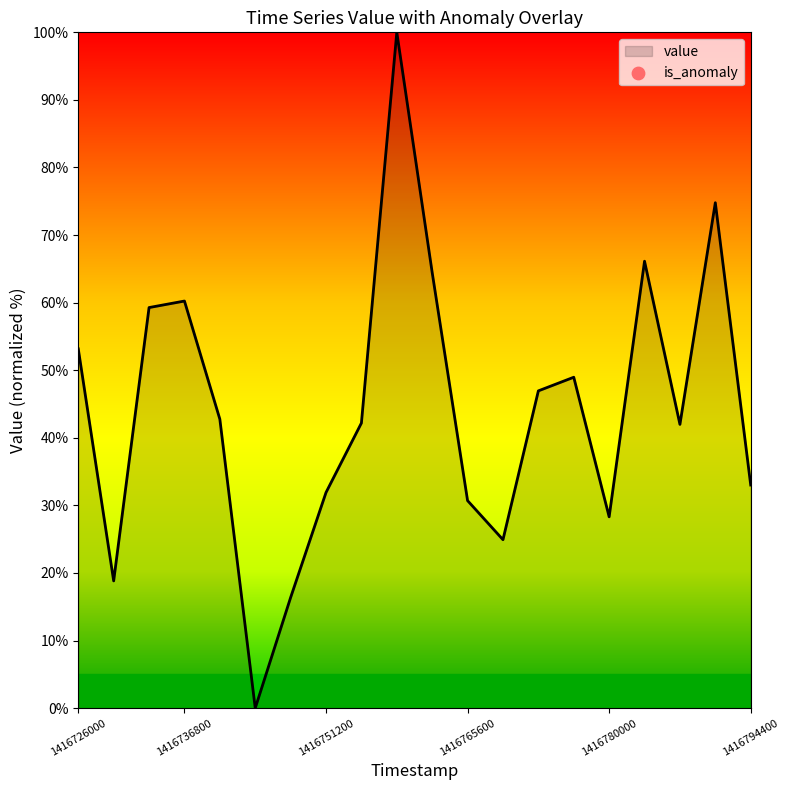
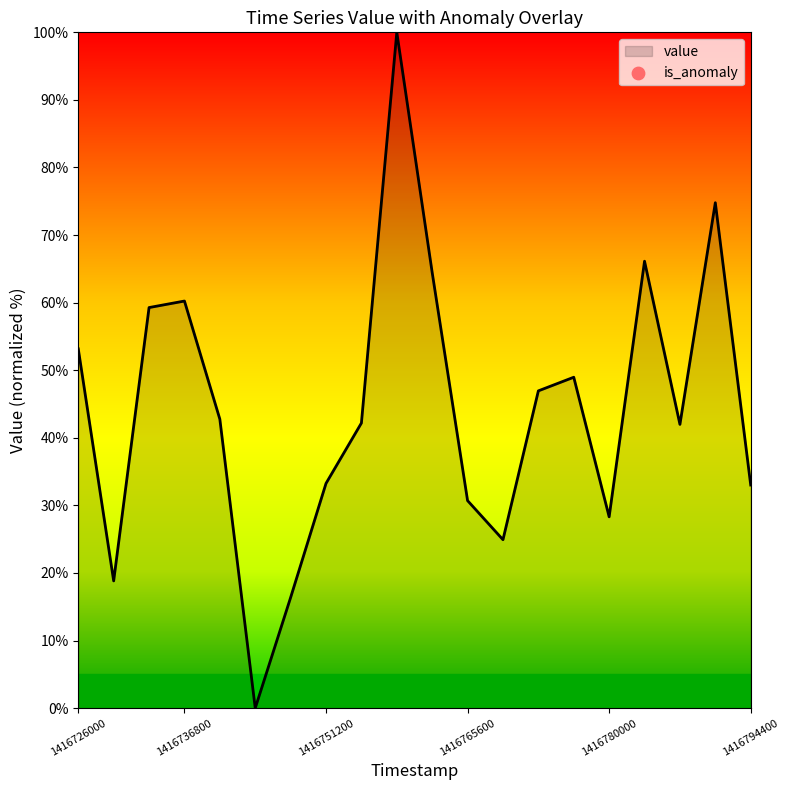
1416751200: 32% -> 33%
